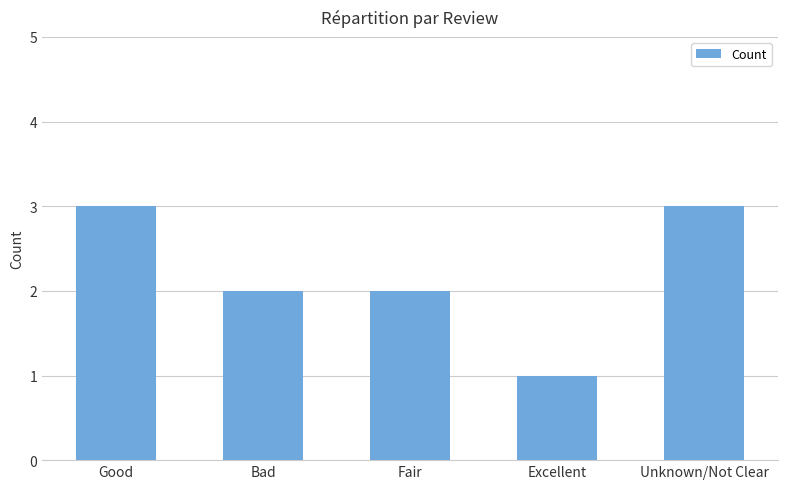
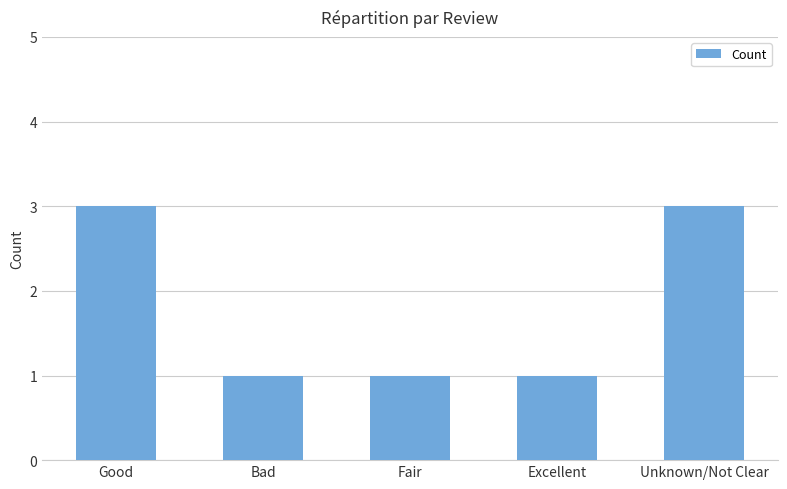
Bad: 2 -> 1
Fair: 2 -> 1
